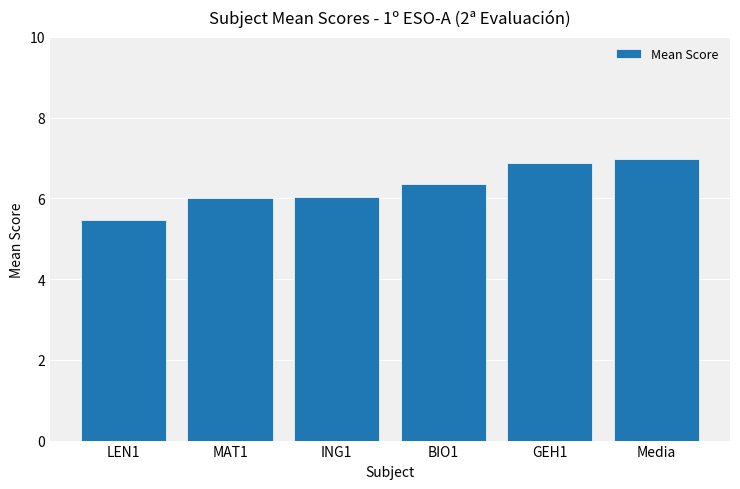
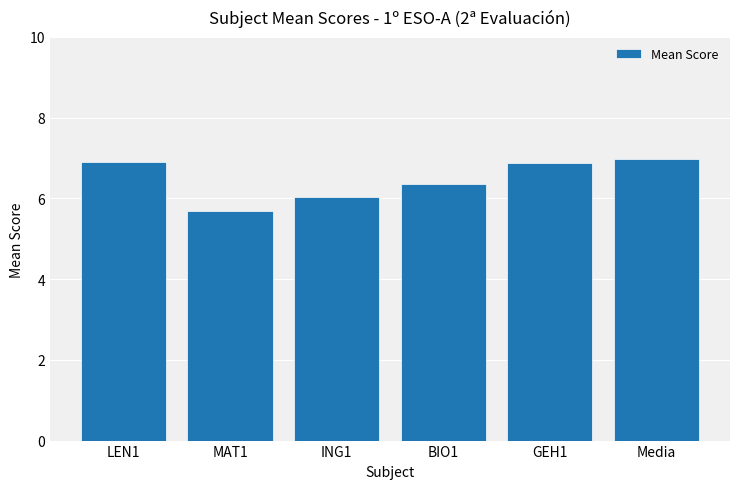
LEN1: 5.5 -> 6.9
MAT1: 6.0 -> 5.7
